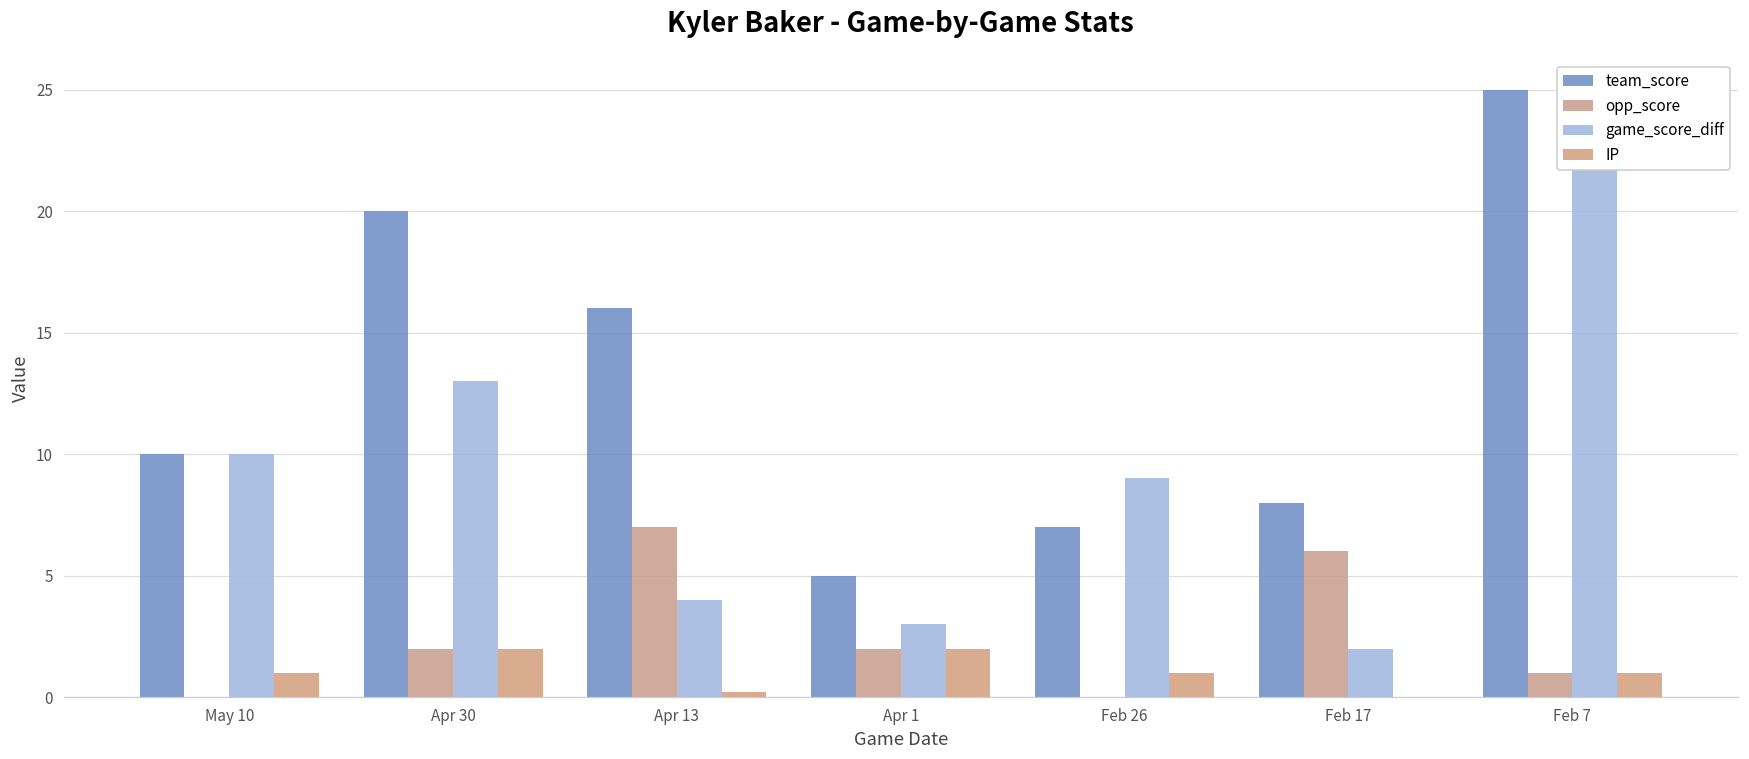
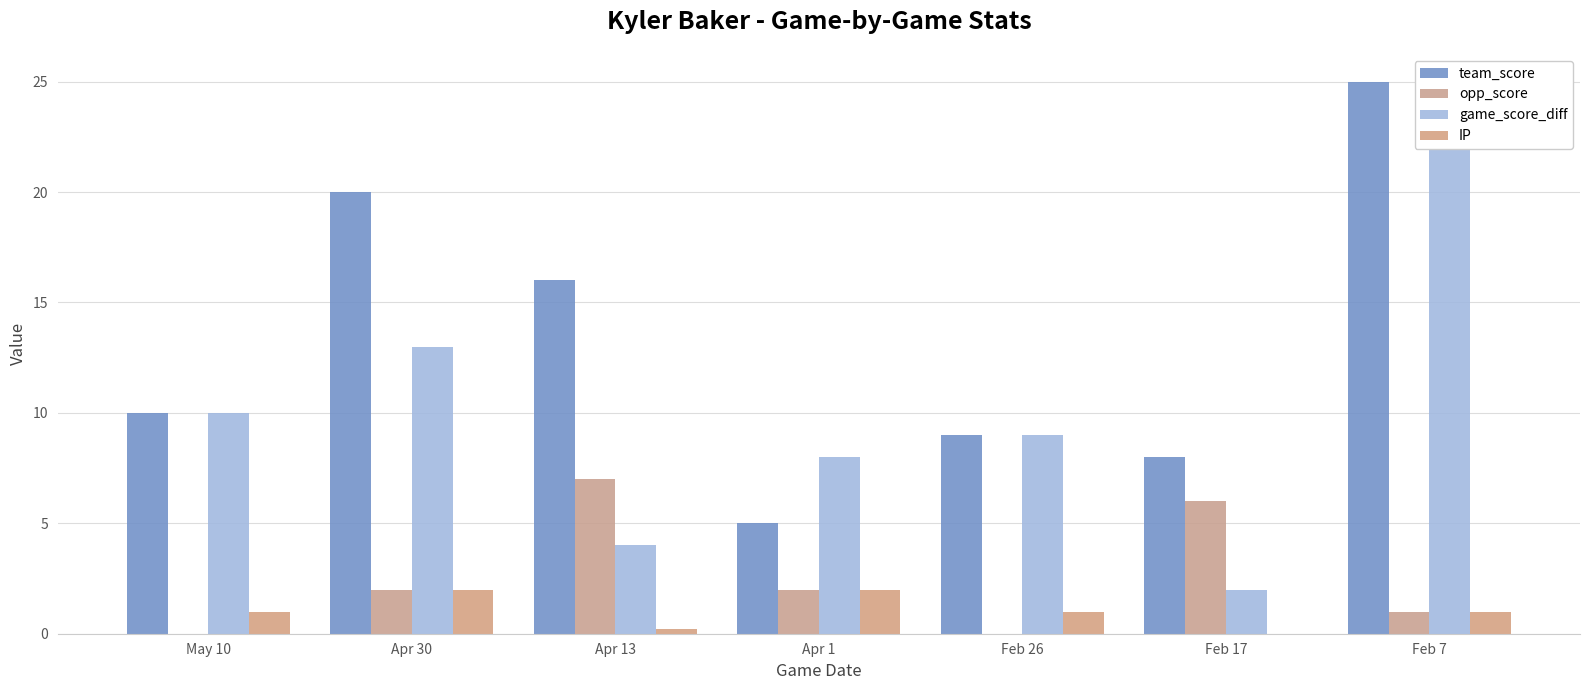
game_score_diff, Apr 1: 3 -> 8
team_score, Feb 26: 7 -> 9
